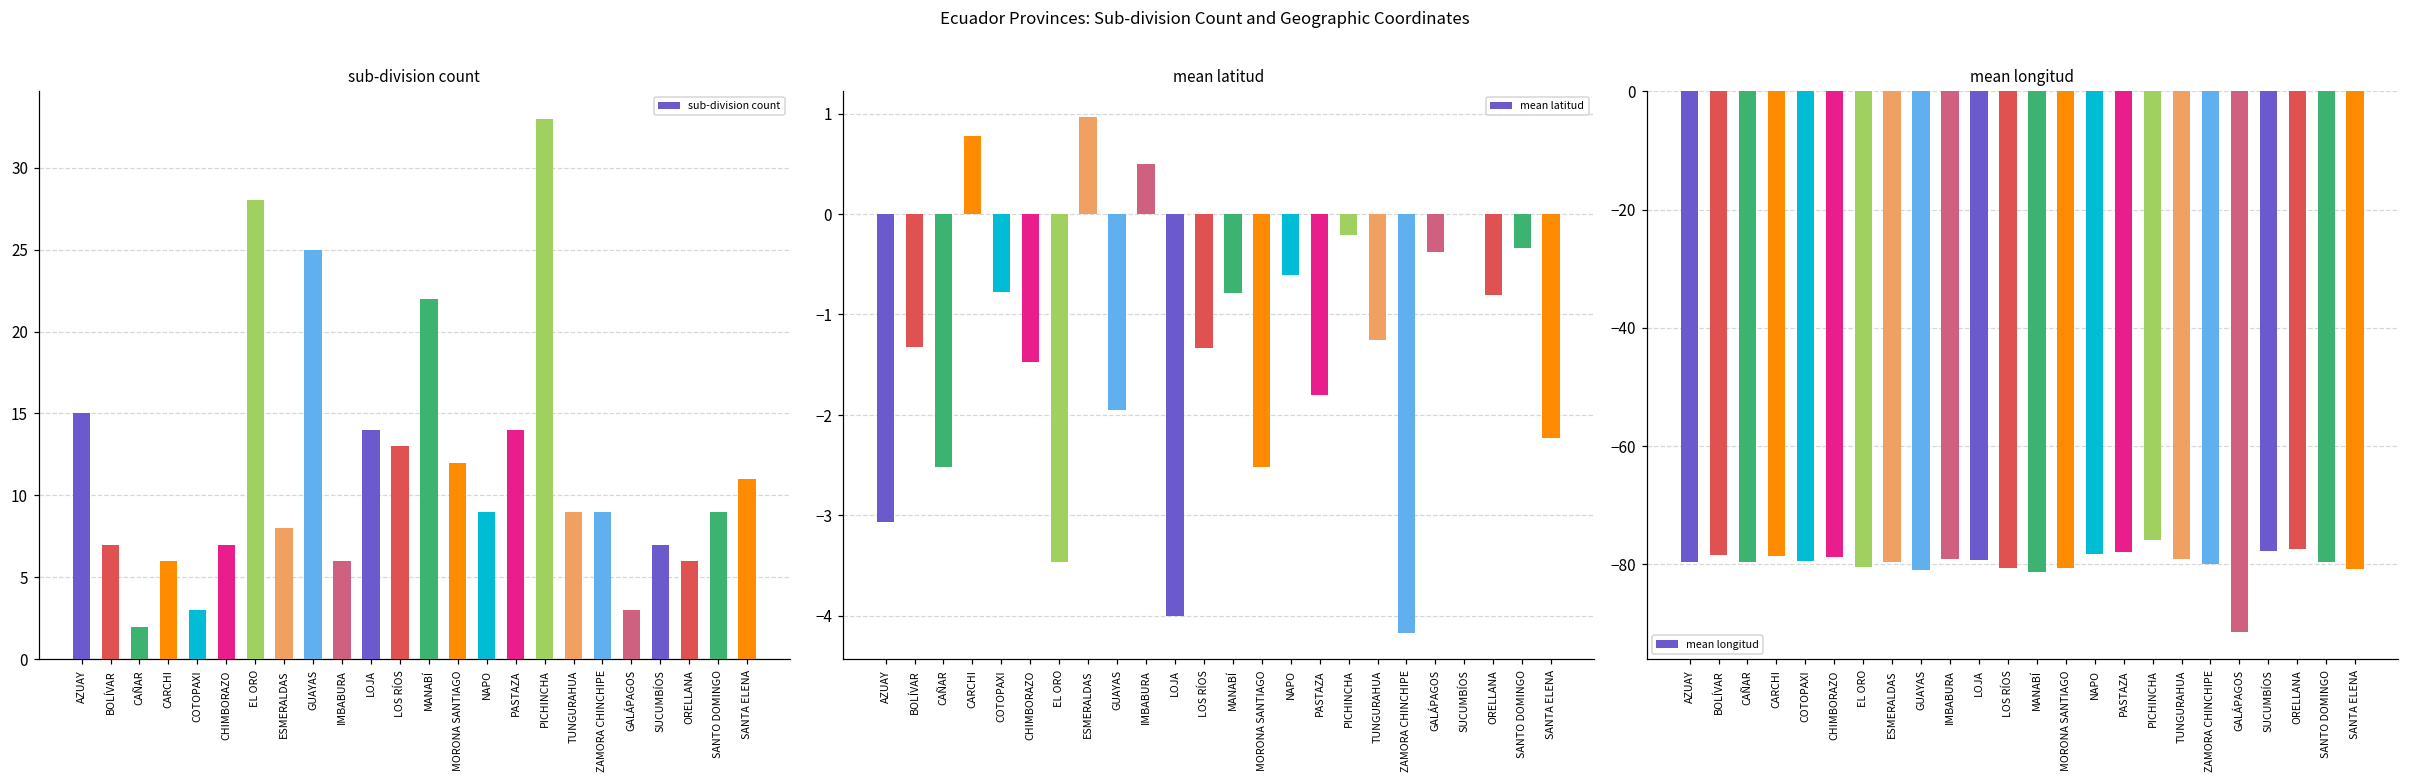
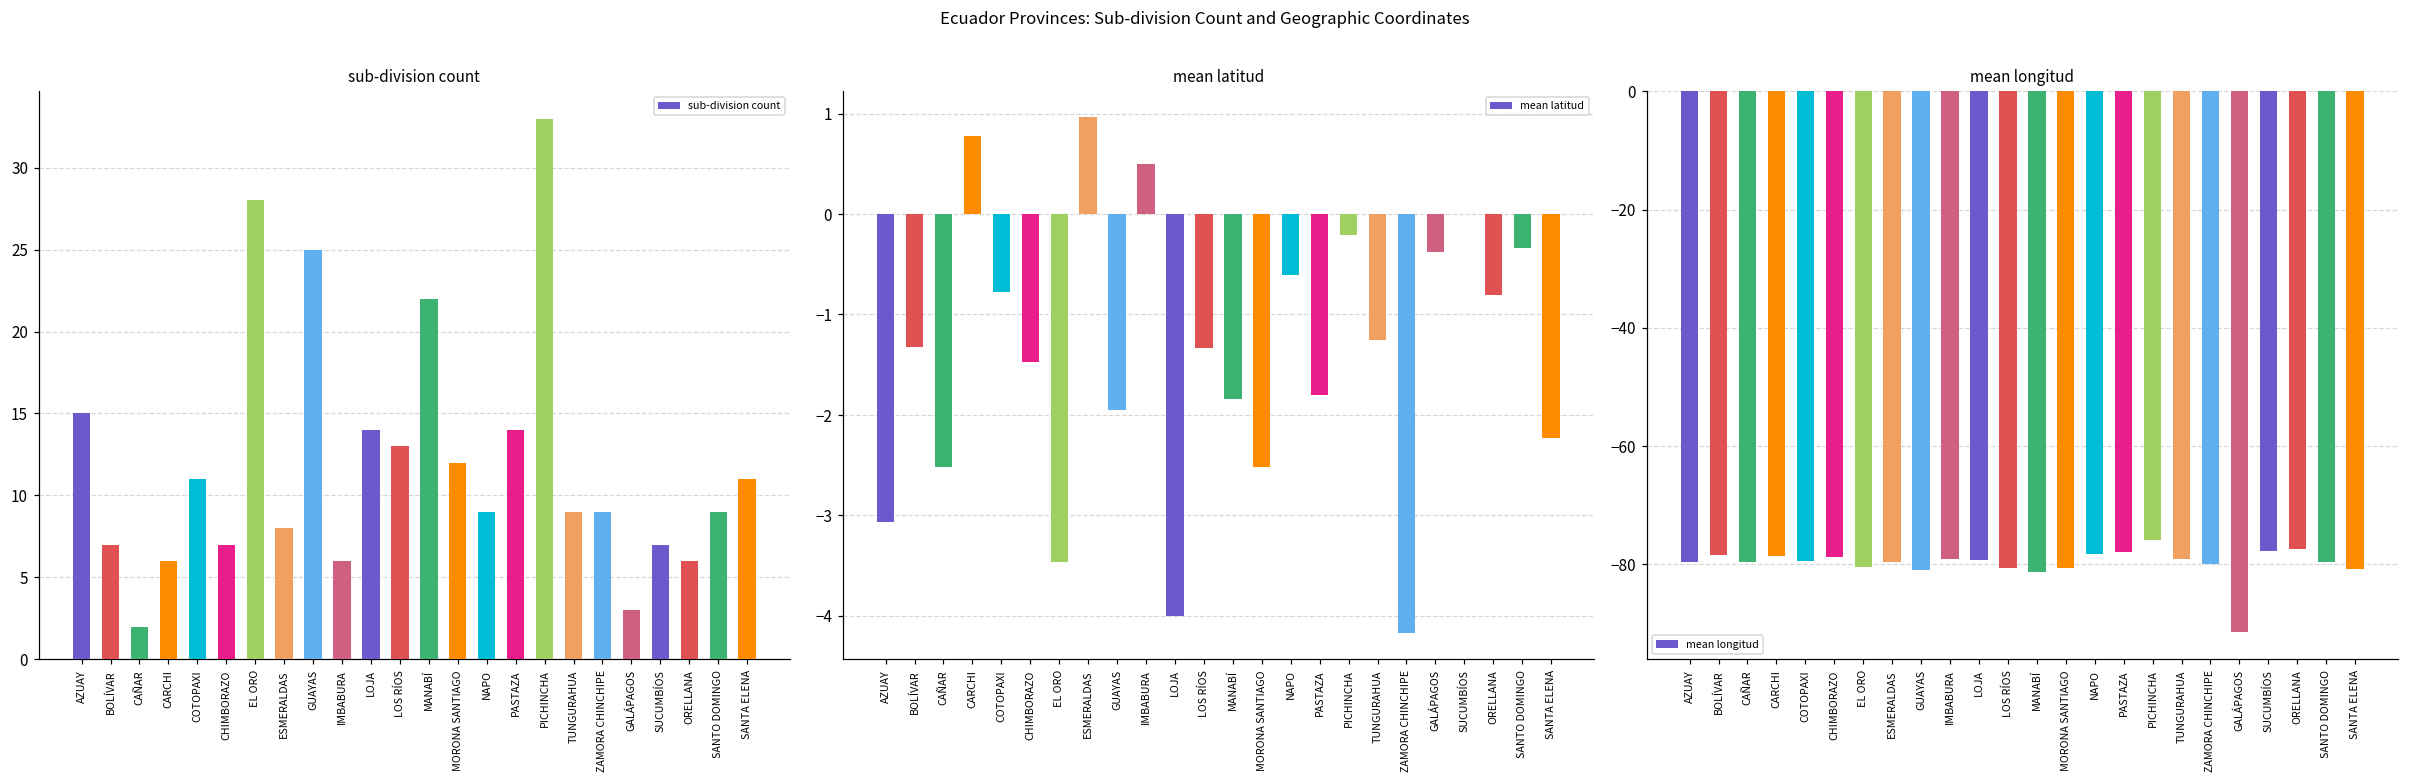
sub-division count, COTOPAXI: 3 -> 11
mean latitud, MANABÍ: -0.8 -> -1.8
